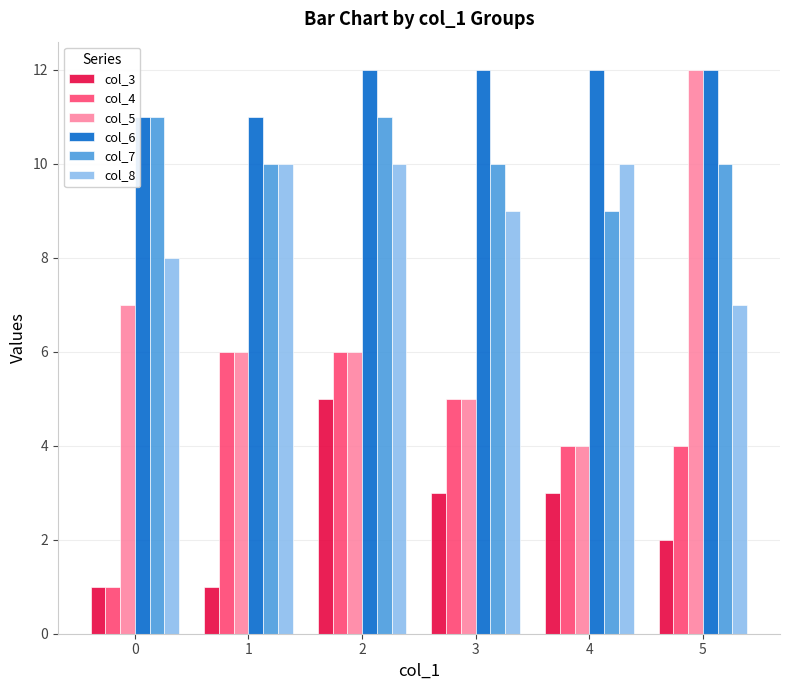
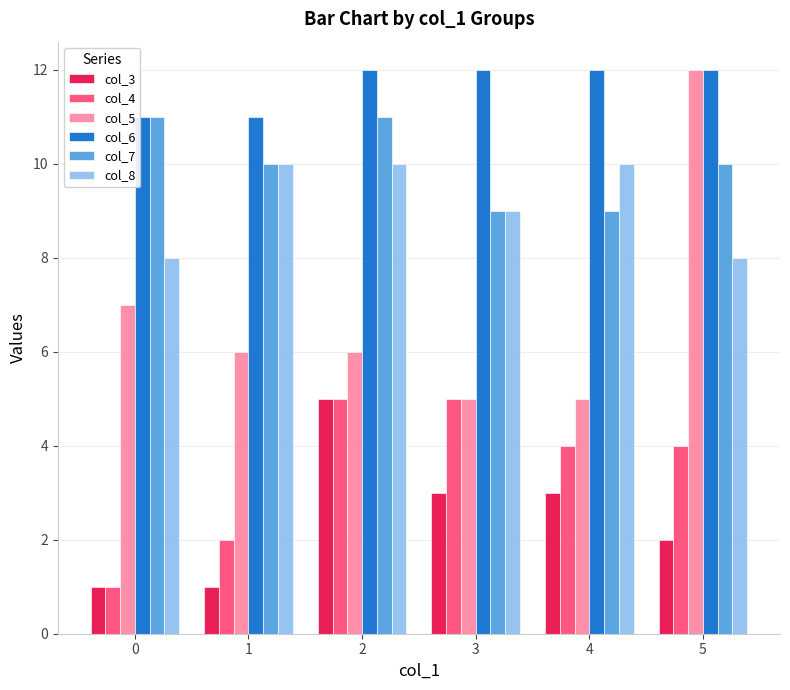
col_4, 1: 6 -> 2
col_4, 2: 6 -> 5
col_7, 3: 10 -> 9
col_5, 4: 4 -> 5
col_8, 5: 7 -> 8
